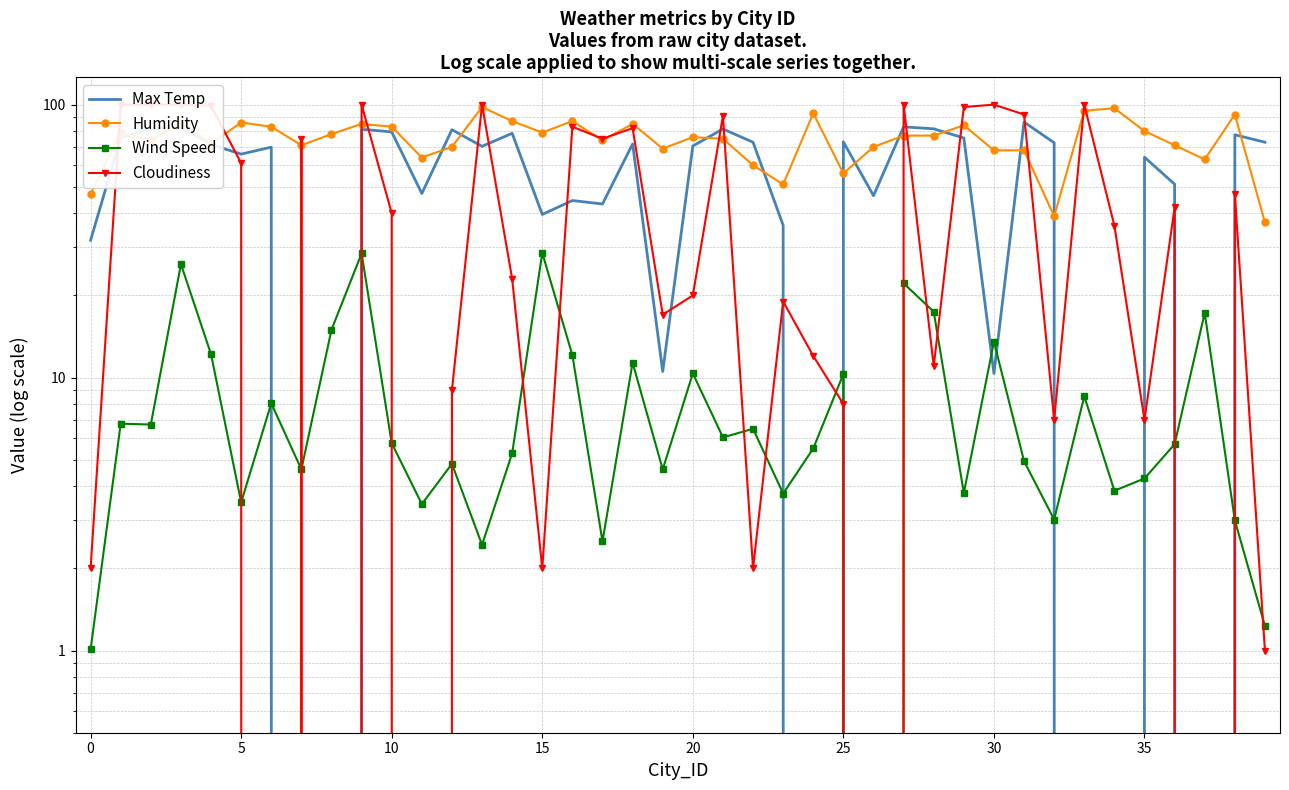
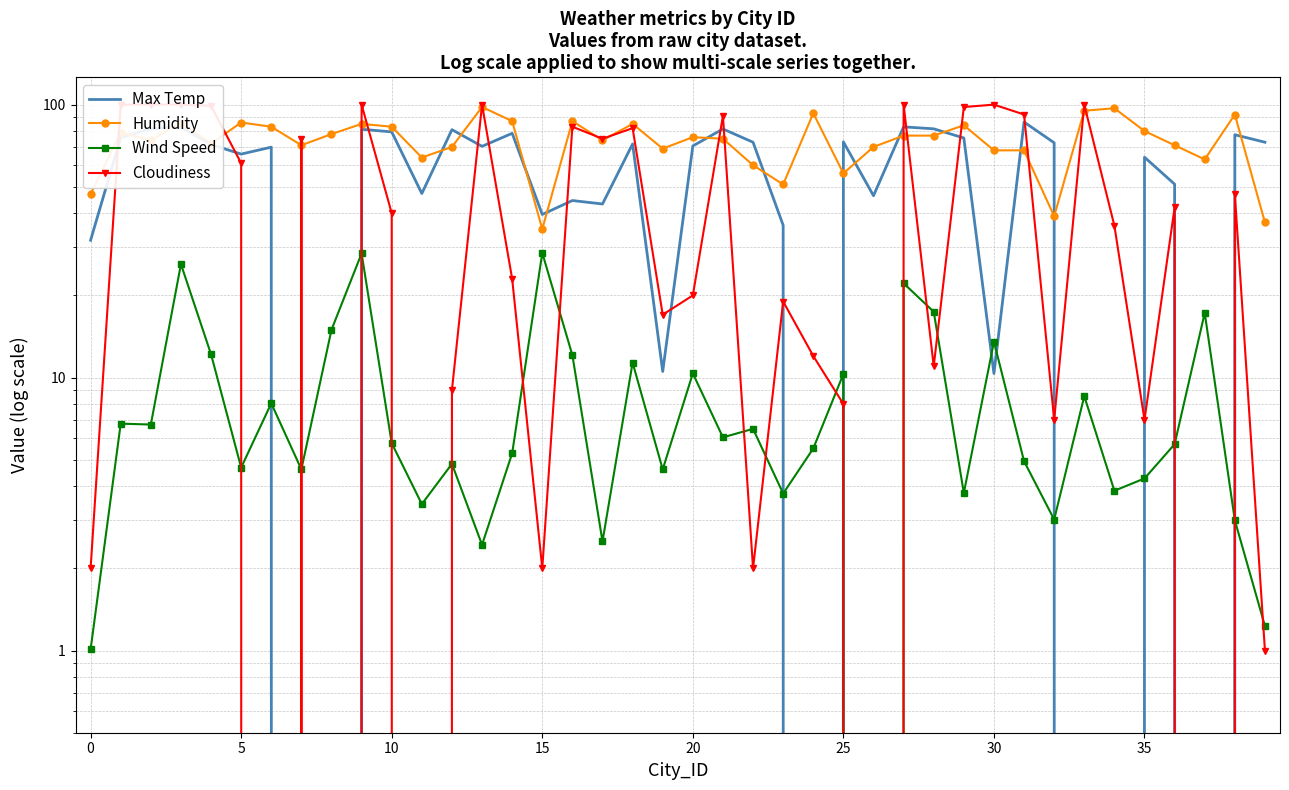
Wind Speed, 5: 3.5 -> 4.7
Humidity, 15: 79 -> 35
